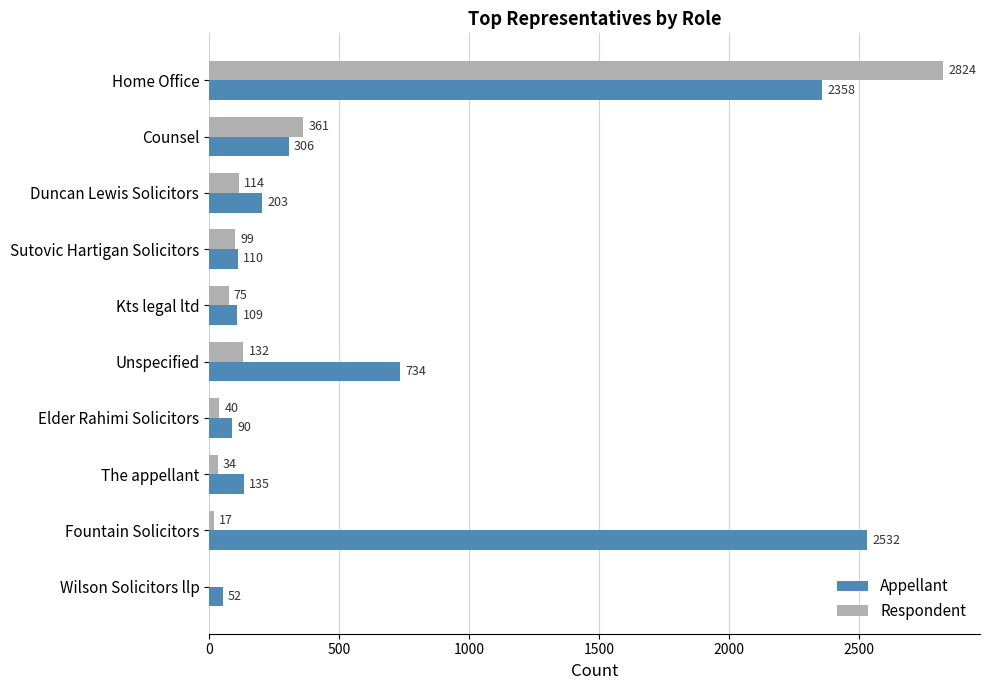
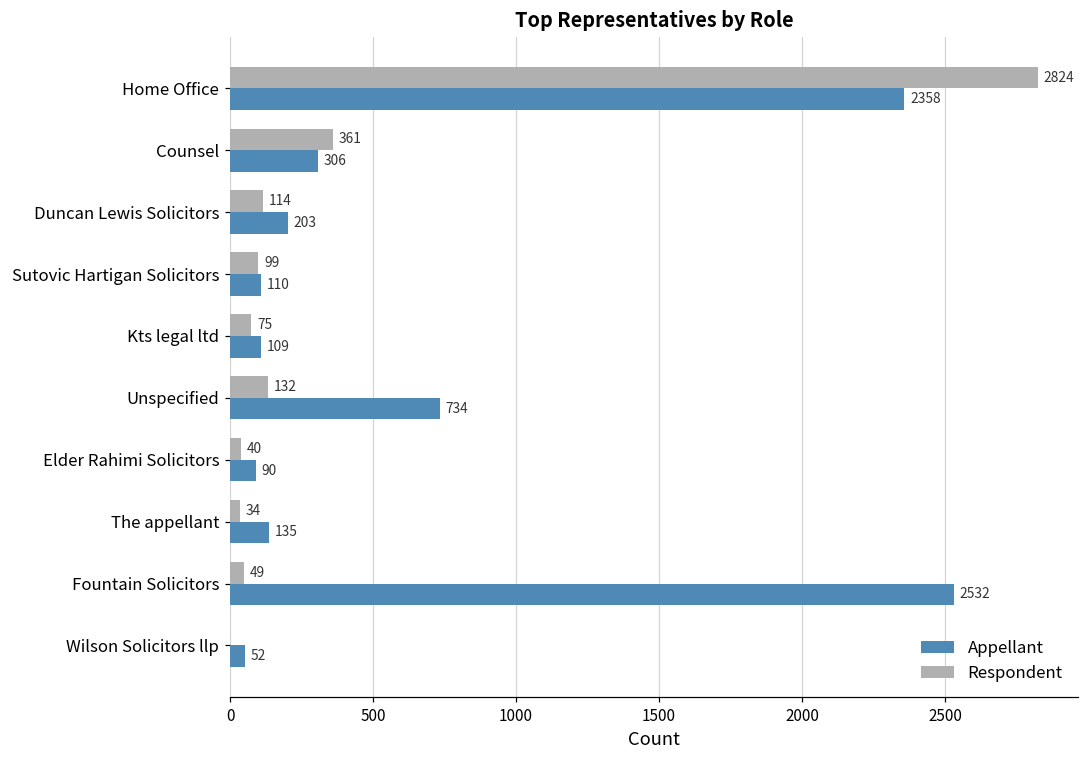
Respondent, Fountain Solicitors: 17 -> 49
